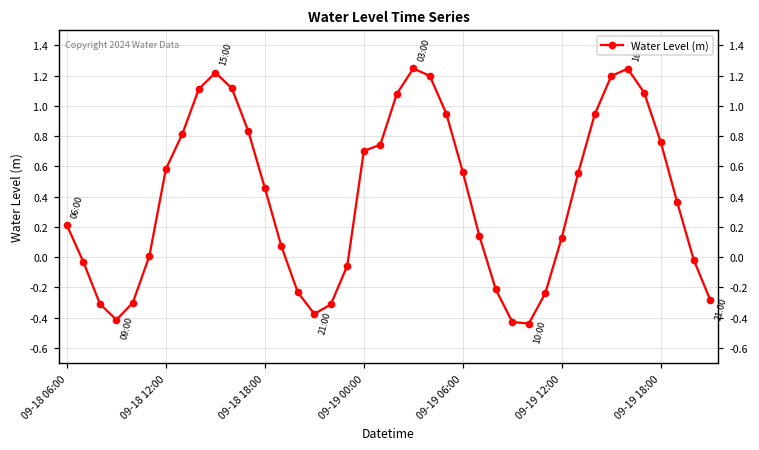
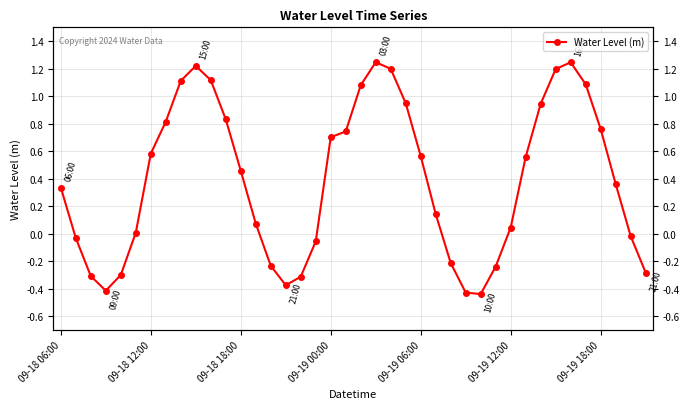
09-18 06:00: 0.21 -> 0.33
09-19 12:00: 0.13 -> 0.04
